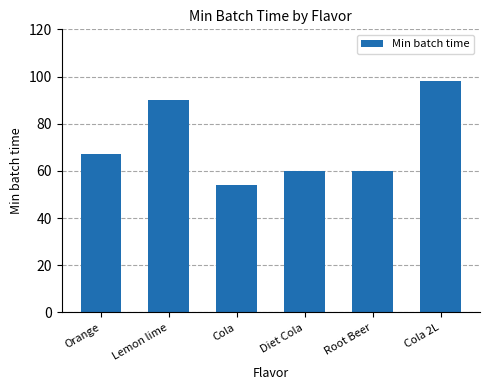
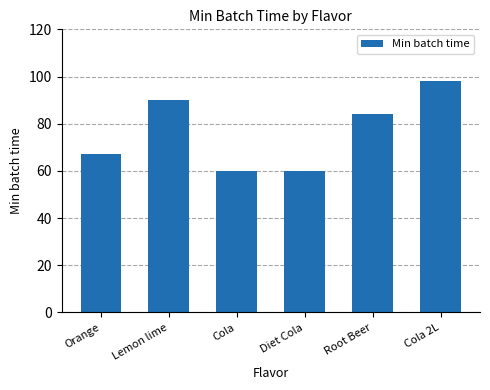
Cola: 54 -> 60
Root Beer: 60 -> 84
